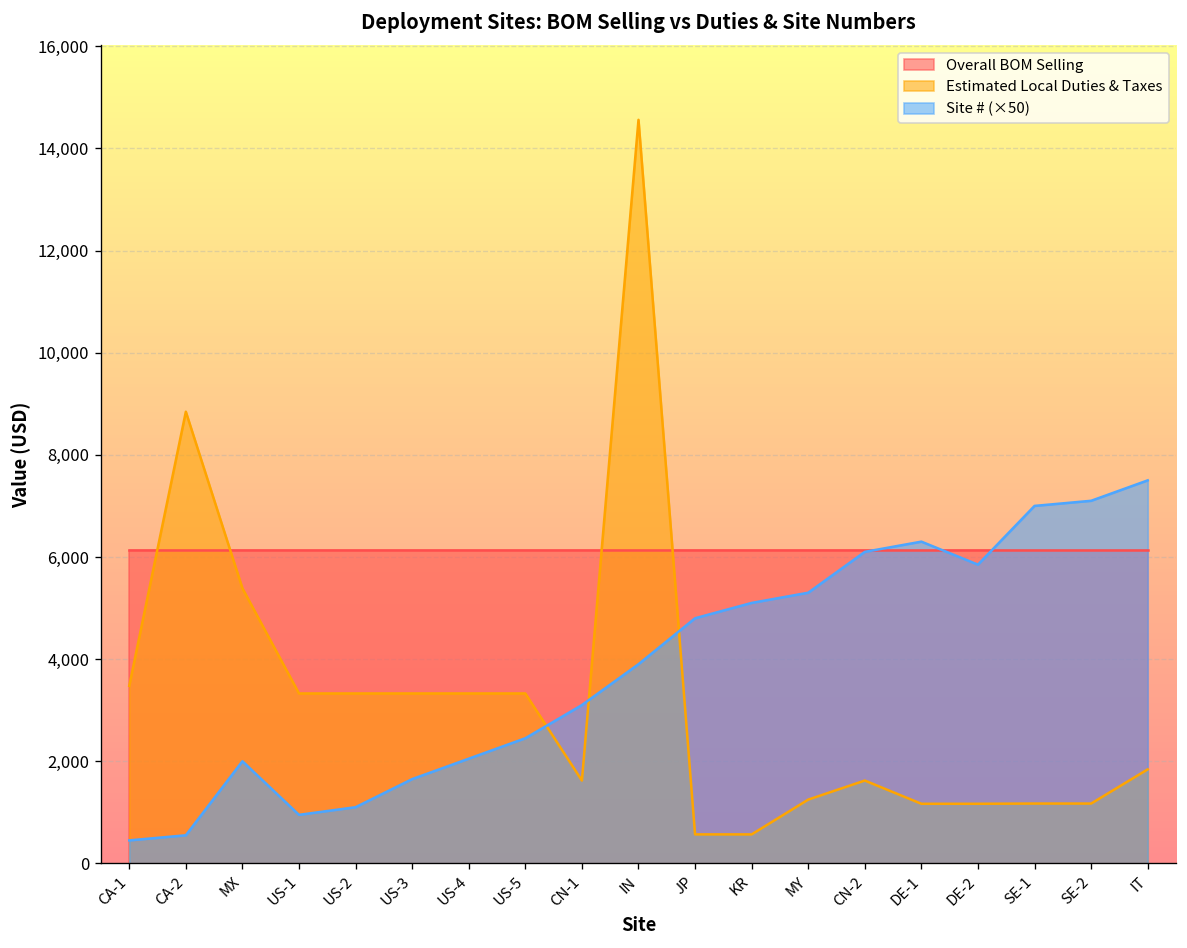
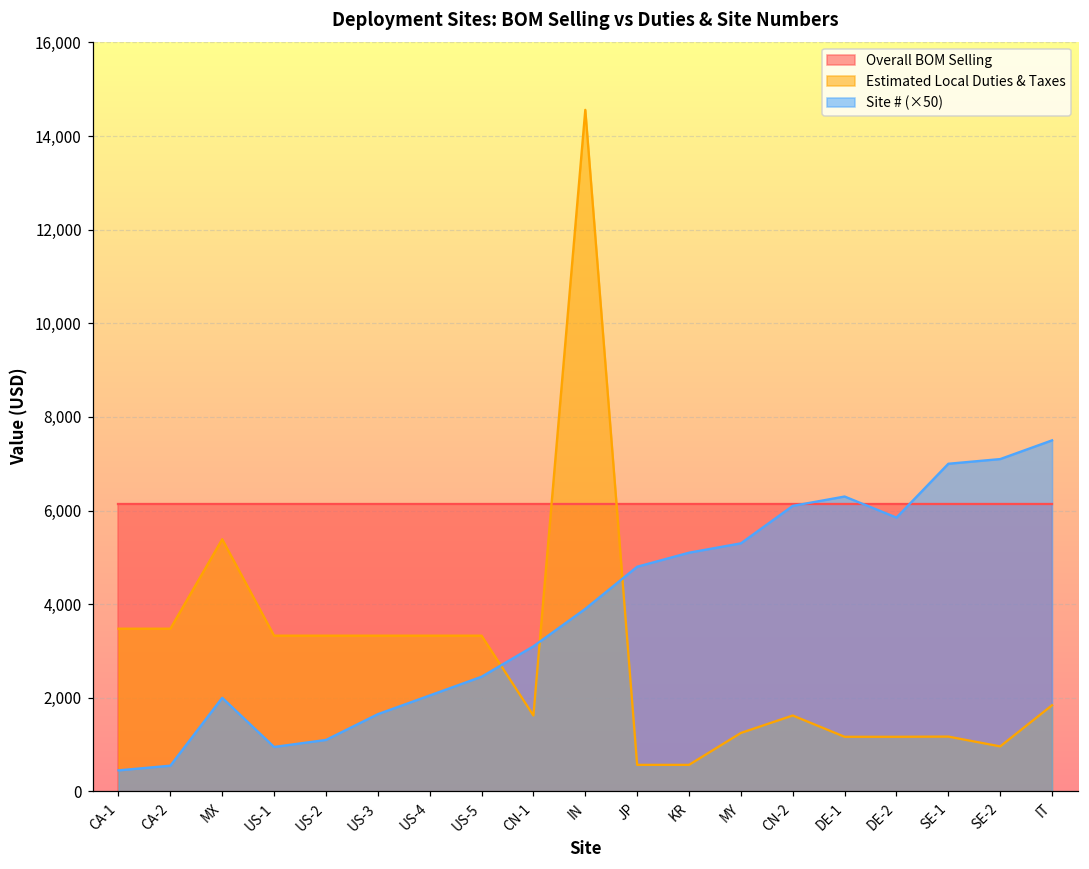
Estimated Local Duties & Taxes, CA-2: 8,800 -> 3,500
Estimated Local Duties & Taxes, SE-2: 1,200 -> 1,000
